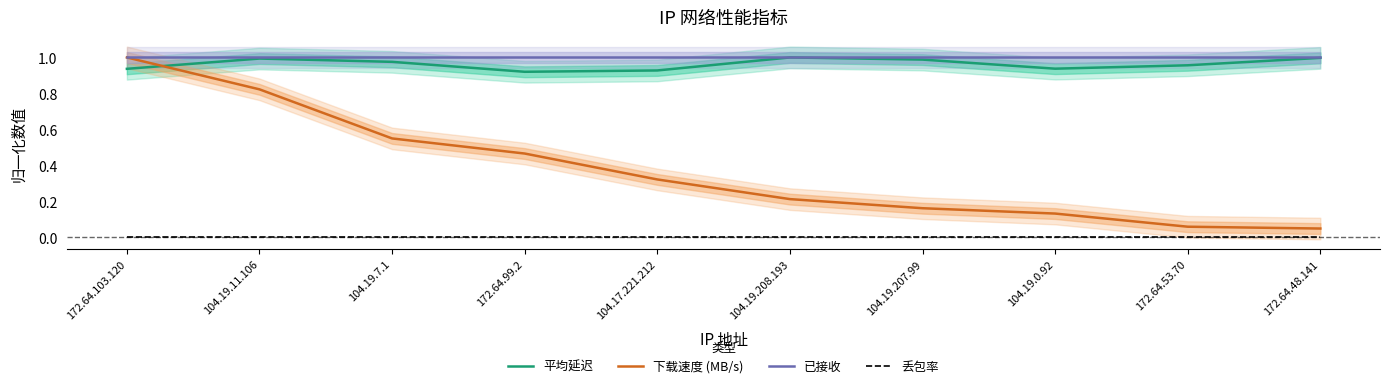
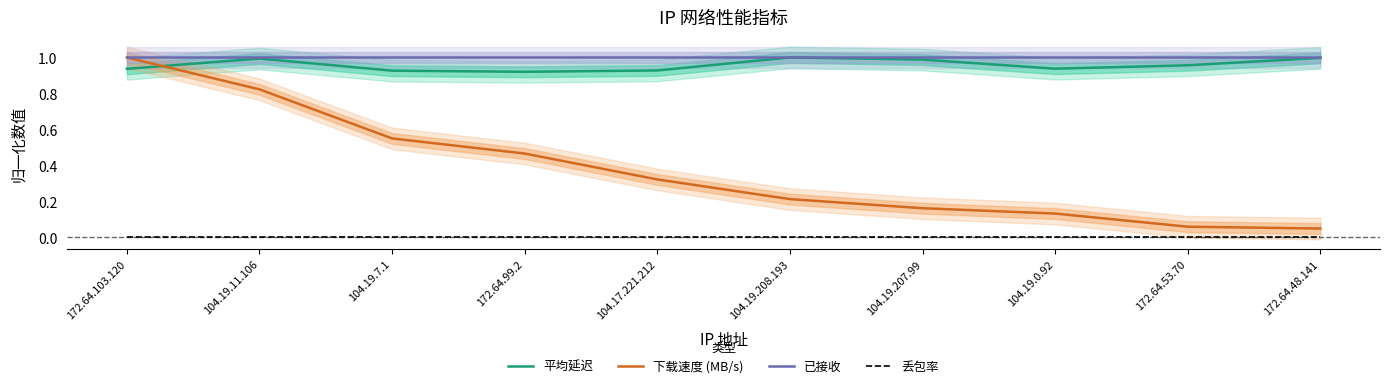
平均延迟, 104.19.7.1: 0.98 -> 0.93
